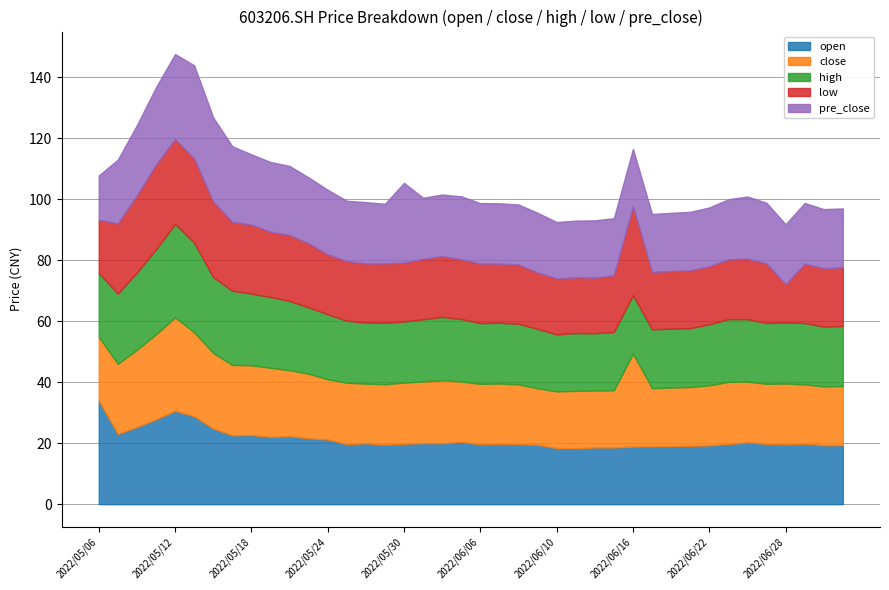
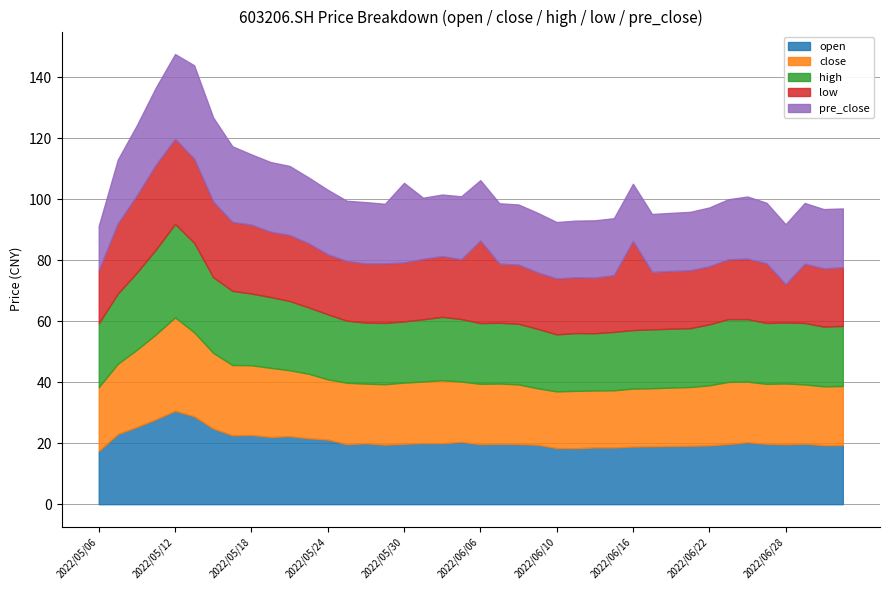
open, 2022/05/06: 34 -> 17
low, 2022/06/06: 20 -> 27
close, 2022/06/16: 30 -> 19
